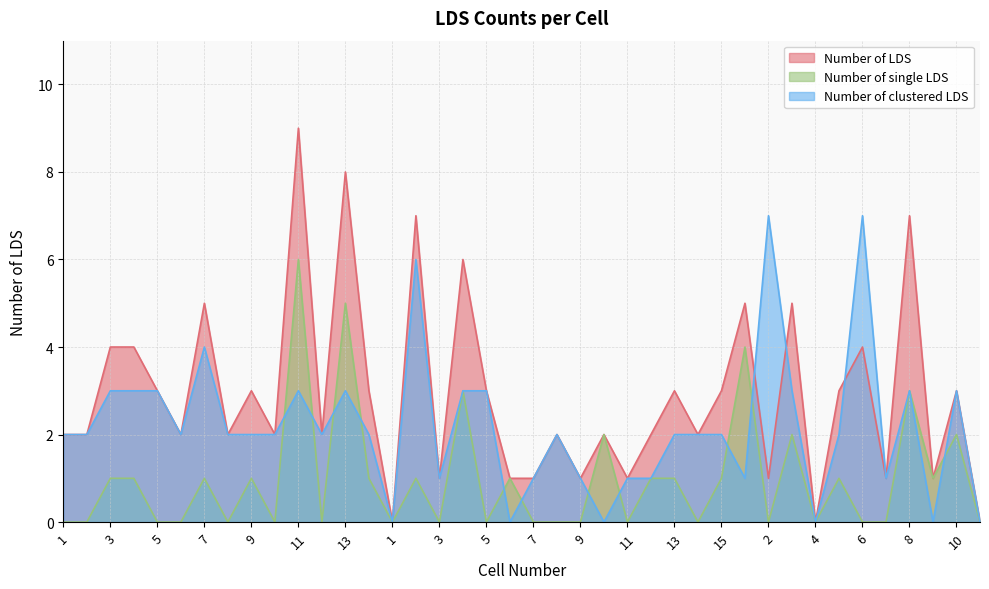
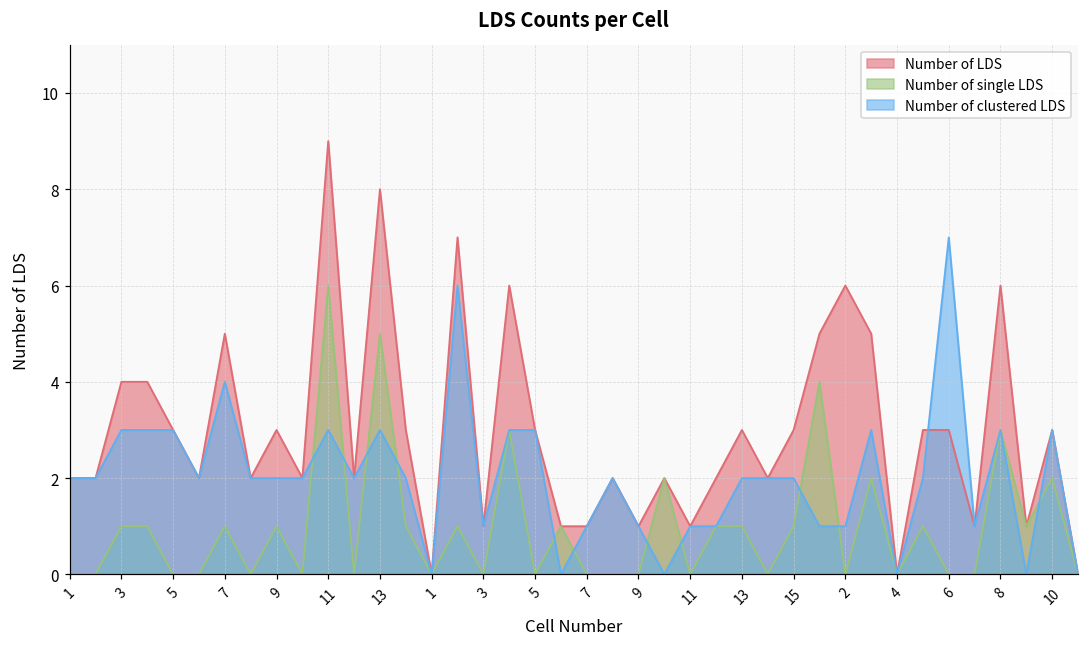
Number of LDS, 2: 1 -> 6
Number of clustered LDS, 2: 7 -> 1
Number of LDS, 6: 4 -> 3
Number of LDS, 8: 7 -> 6
